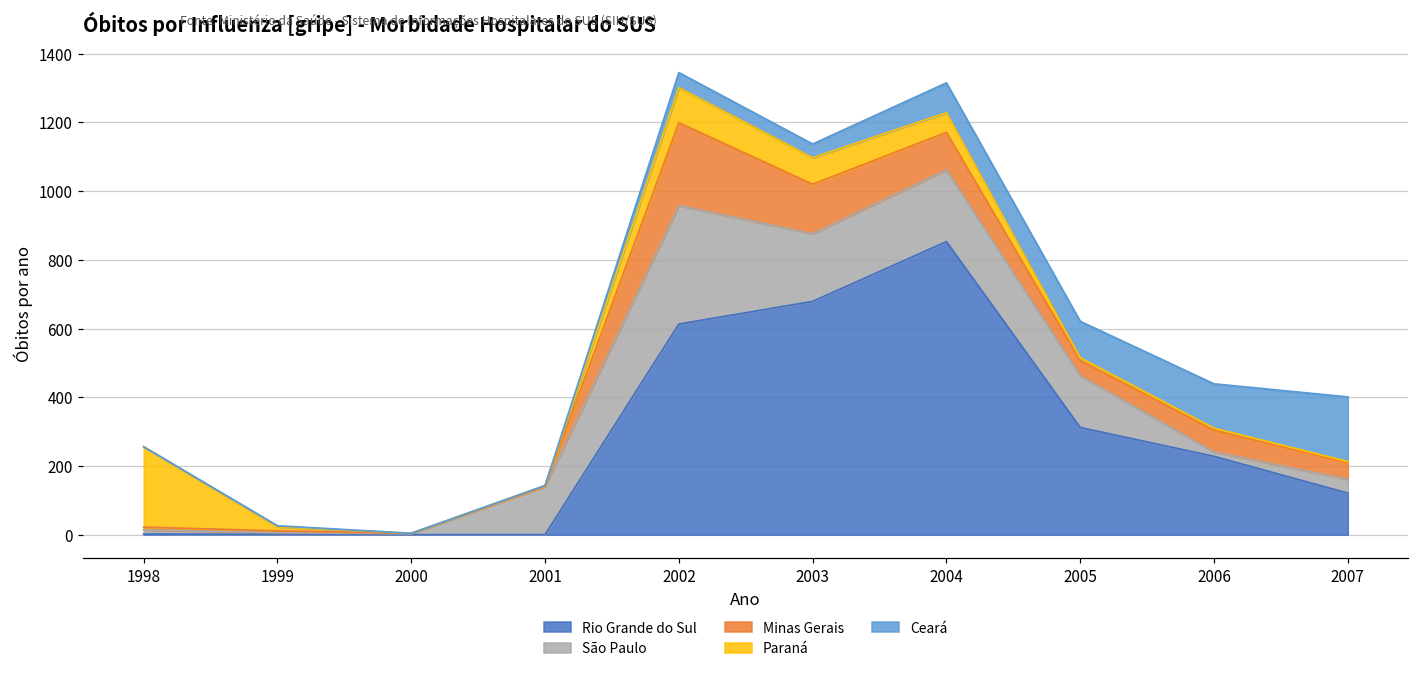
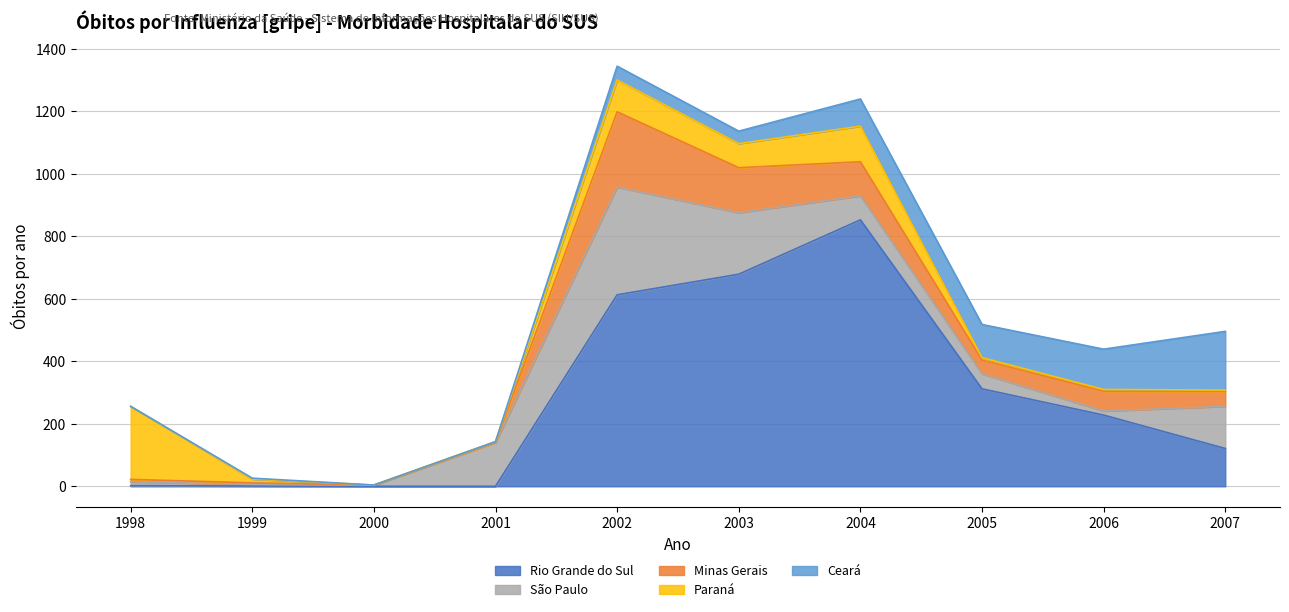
São Paulo, 2004: 210 -> 80
Paraná, 2004: 60 -> 110
São Paulo, 2005: 150 -> 50
São Paulo, 2007: 40 -> 140
